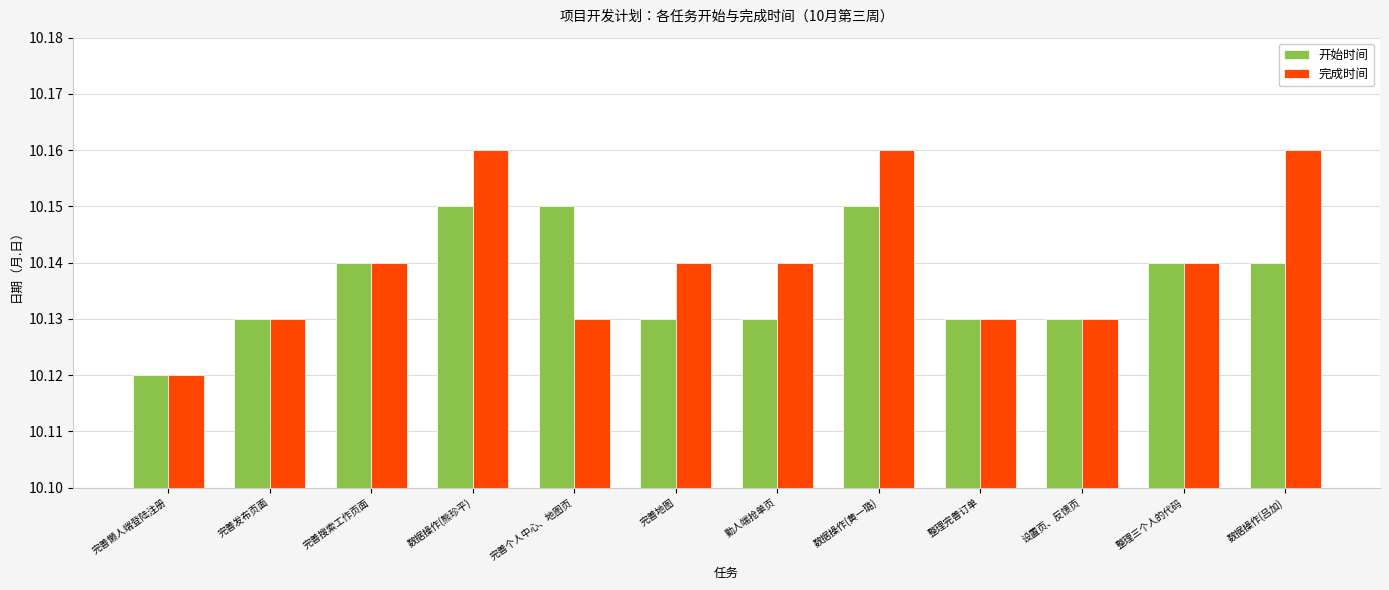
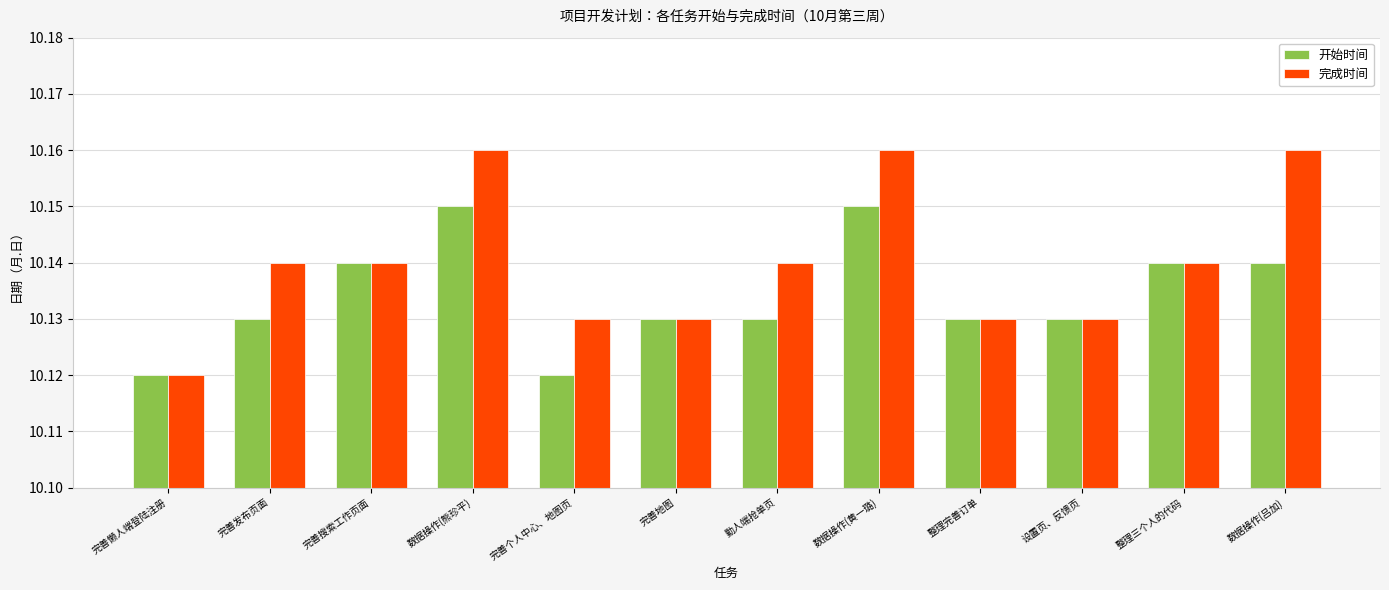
完成时间, 完善发布页面: 10.13 -> 10.14
开始时间, 完善个人中心、地图页: 10.15 -> 10.12
完成时间, 完善地图: 10.14 -> 10.13
